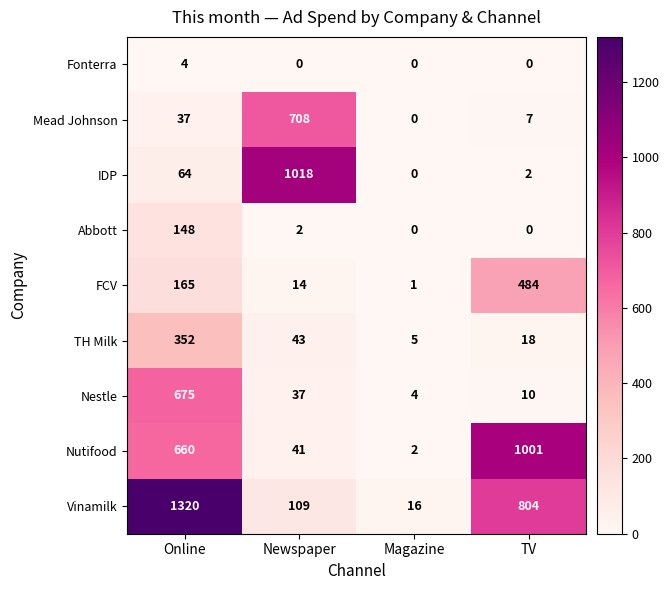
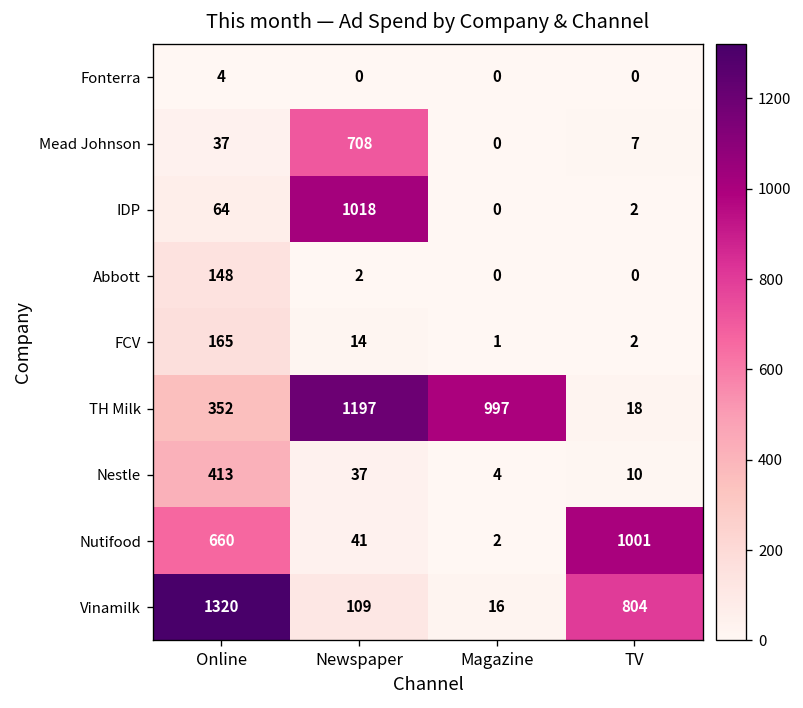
FCV, TV: 484 -> 2
TH Milk, Newspaper: 43 -> 1197
TH Milk, Magazine: 5 -> 997
Nestle, Online: 675 -> 413
